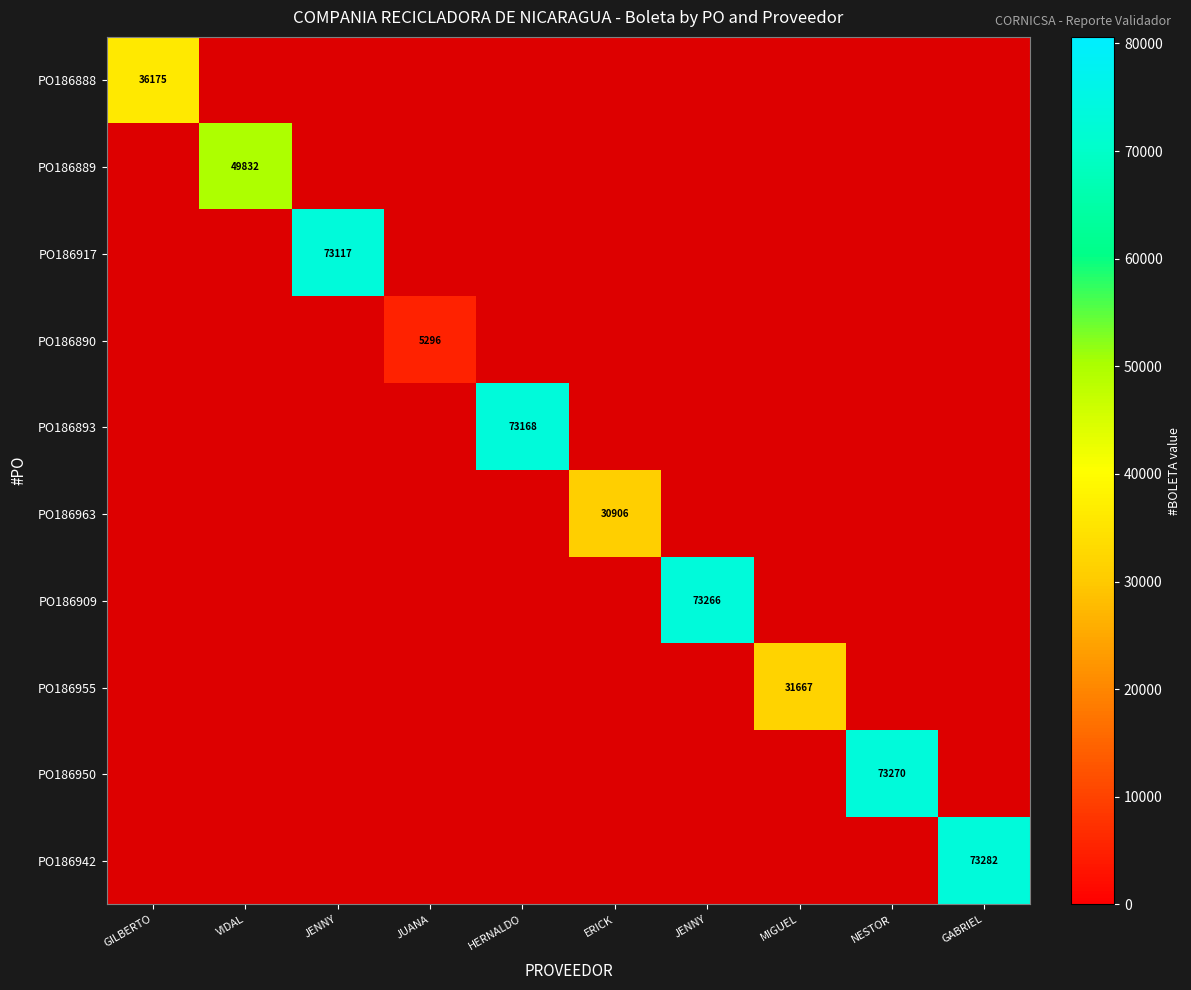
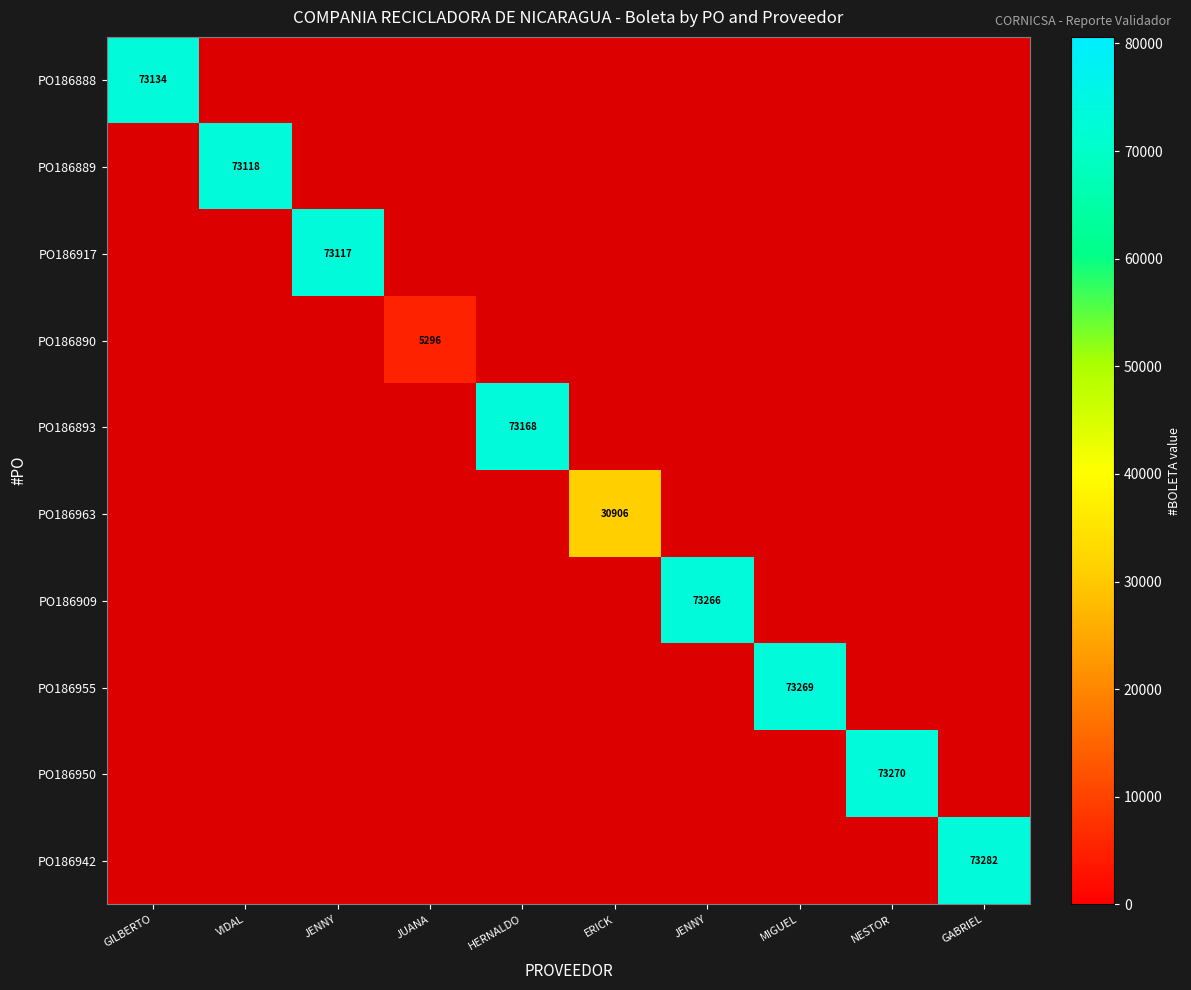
PO186888, GILBERTO: 36175 -> 73134
PO186889, VIDAL: 49832 -> 73118
PO186955, MIGUEL: 31667 -> 73269
